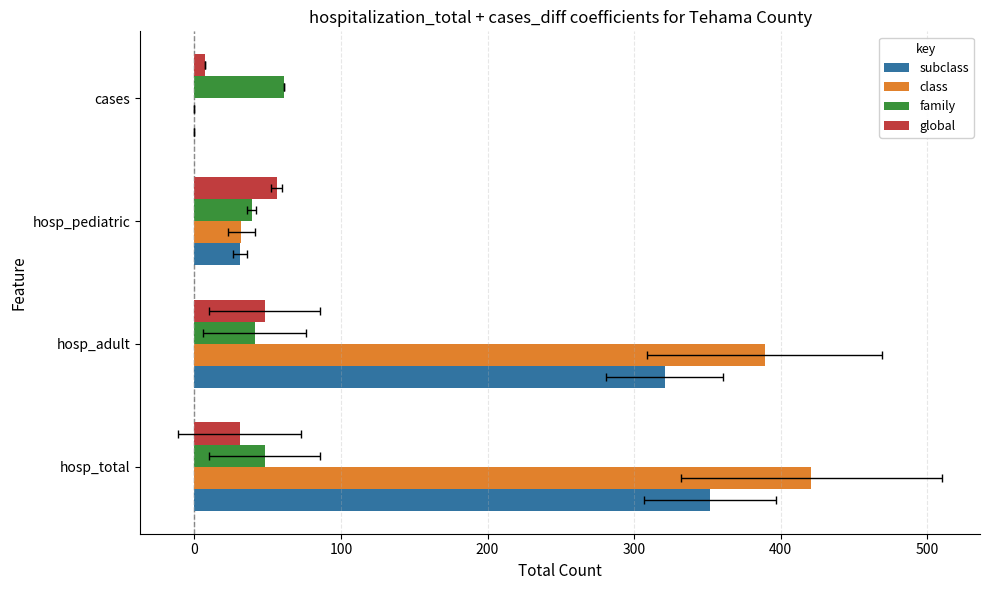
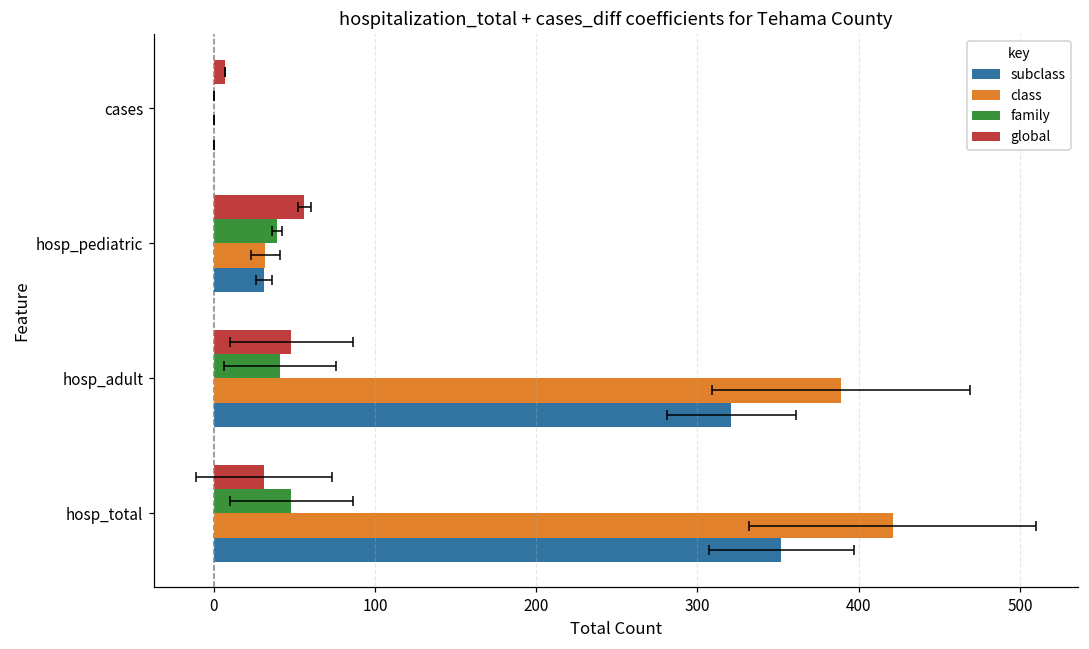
family, cases: 61 -> 0
